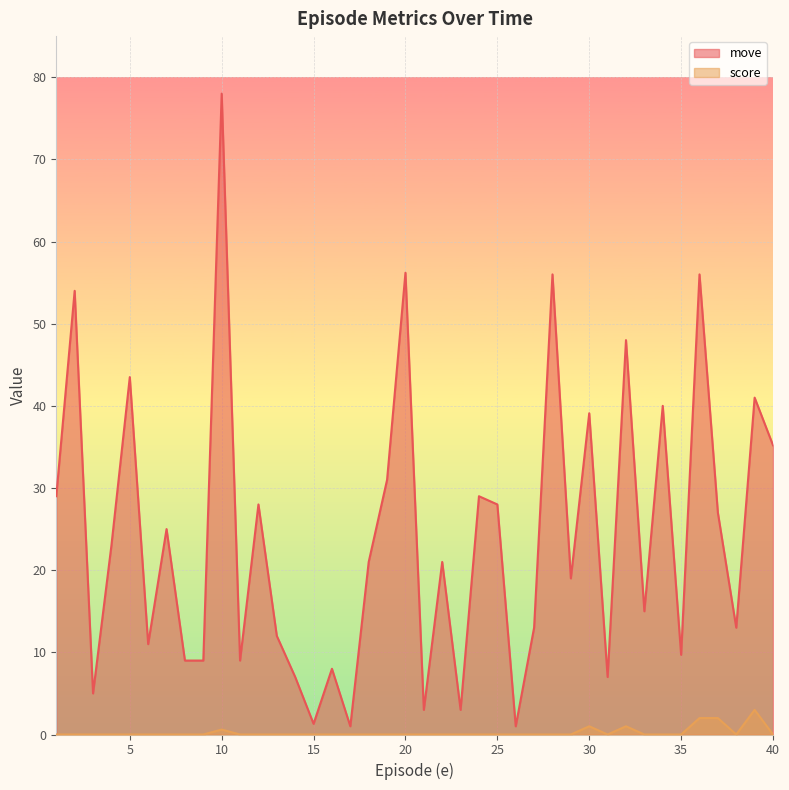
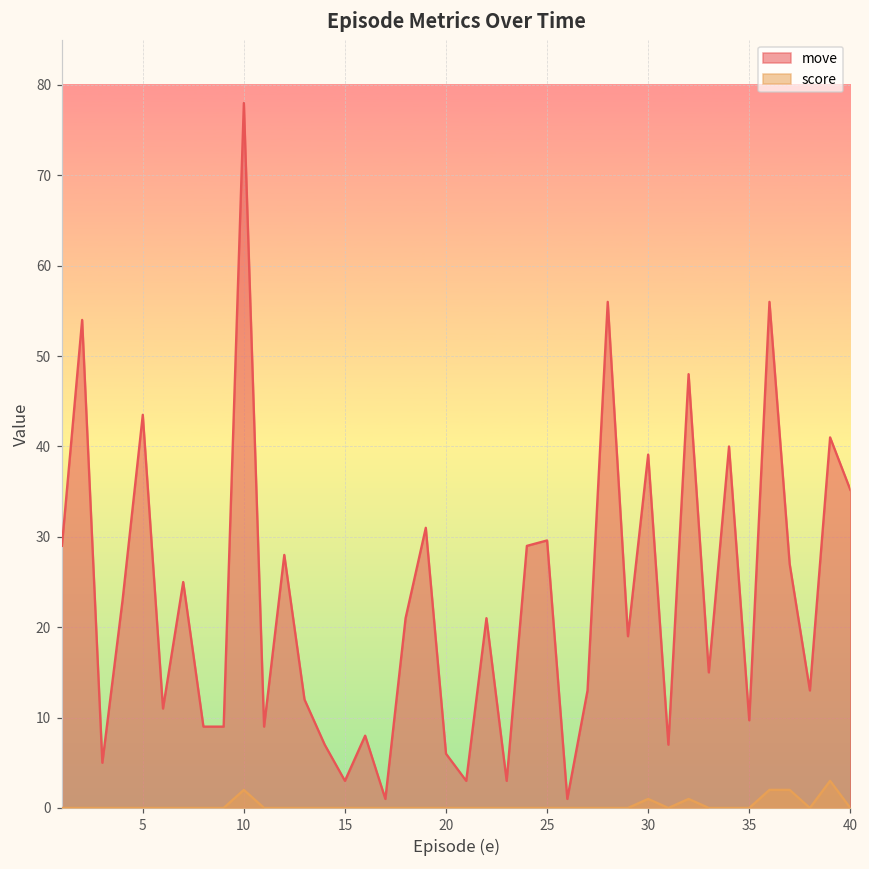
score, 10: 1 -> 2
move, 15: 1 -> 3
move, 20: 56 -> 6
move, 25: 28 -> 30
